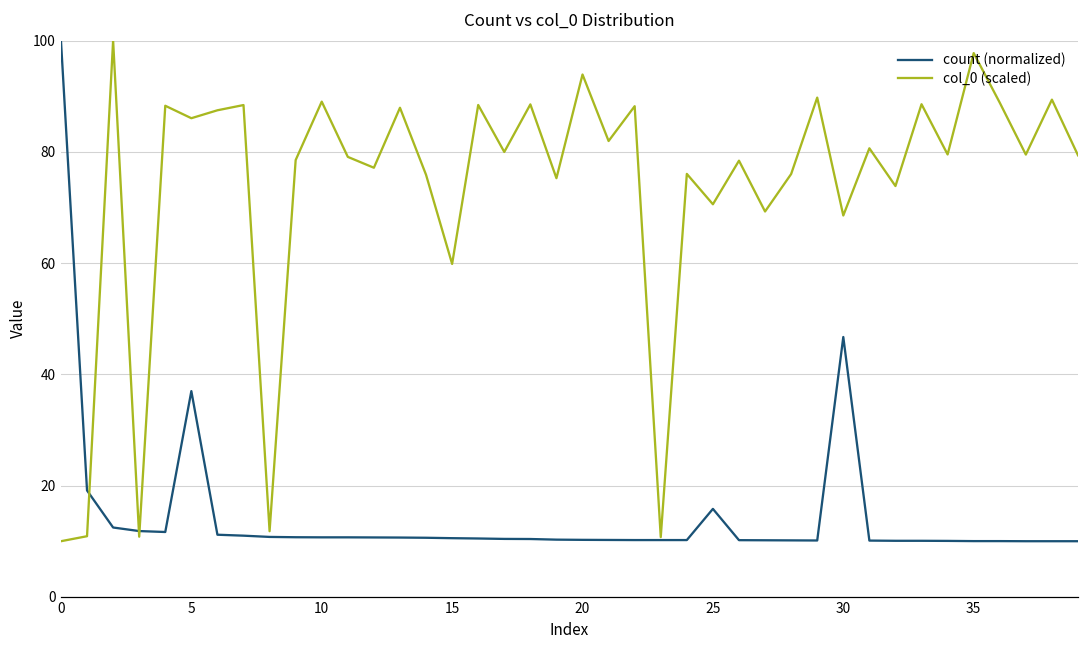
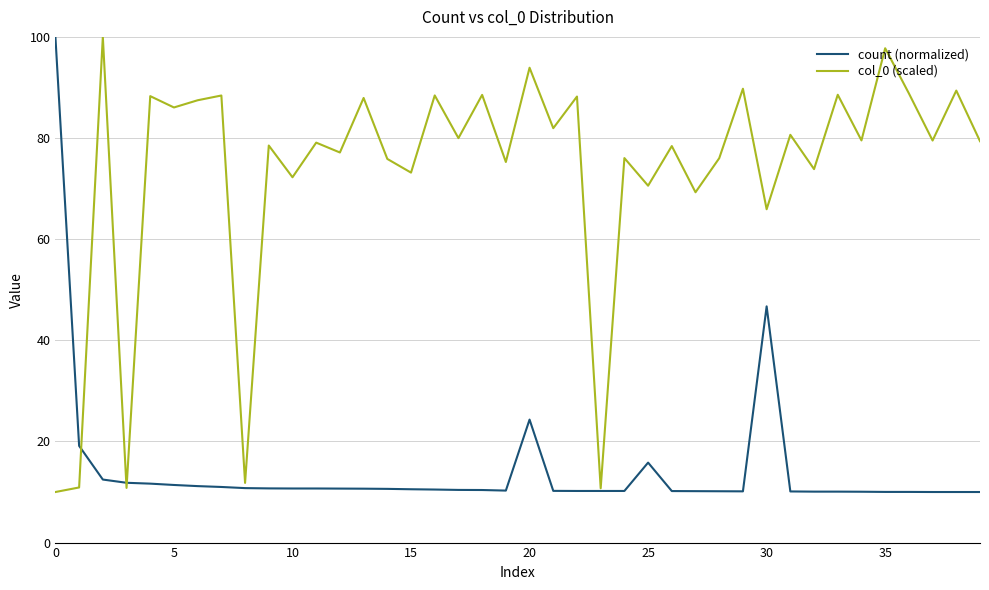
count (normalized), 5: 37 -> 11
col_0 (scaled), 10: 89 -> 72
col_0 (scaled), 15: 60 -> 73
count (normalized), 20: 10 -> 24
col_0 (scaled), 30: 69 -> 66
